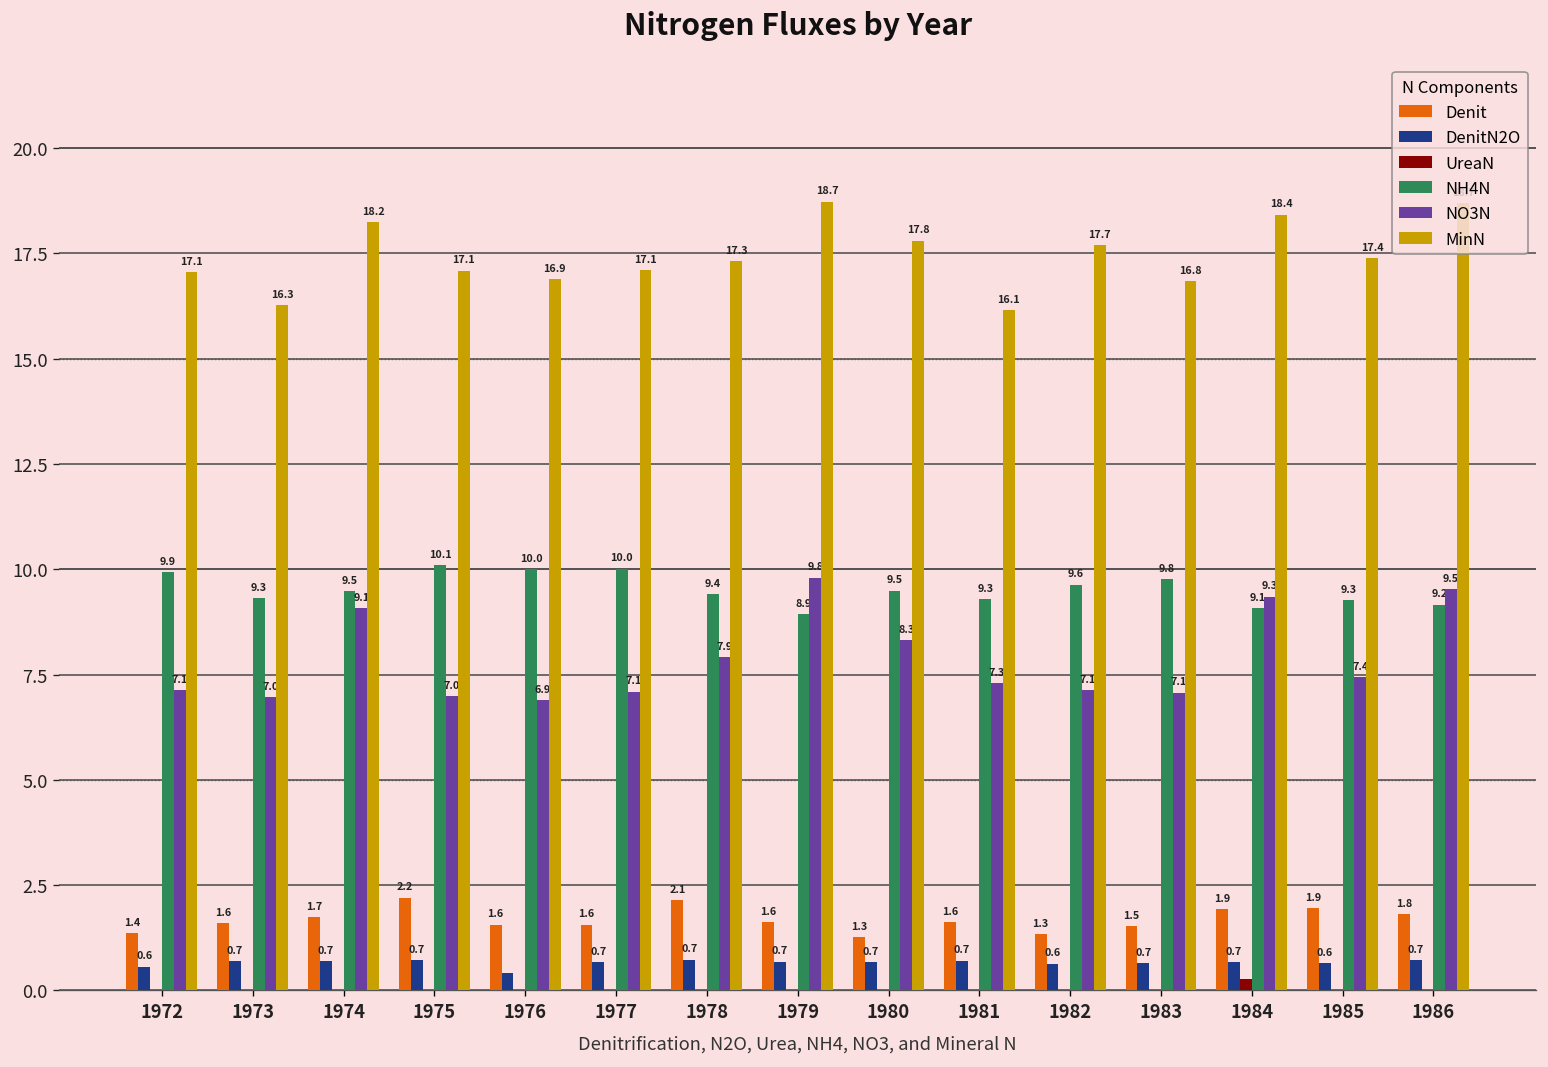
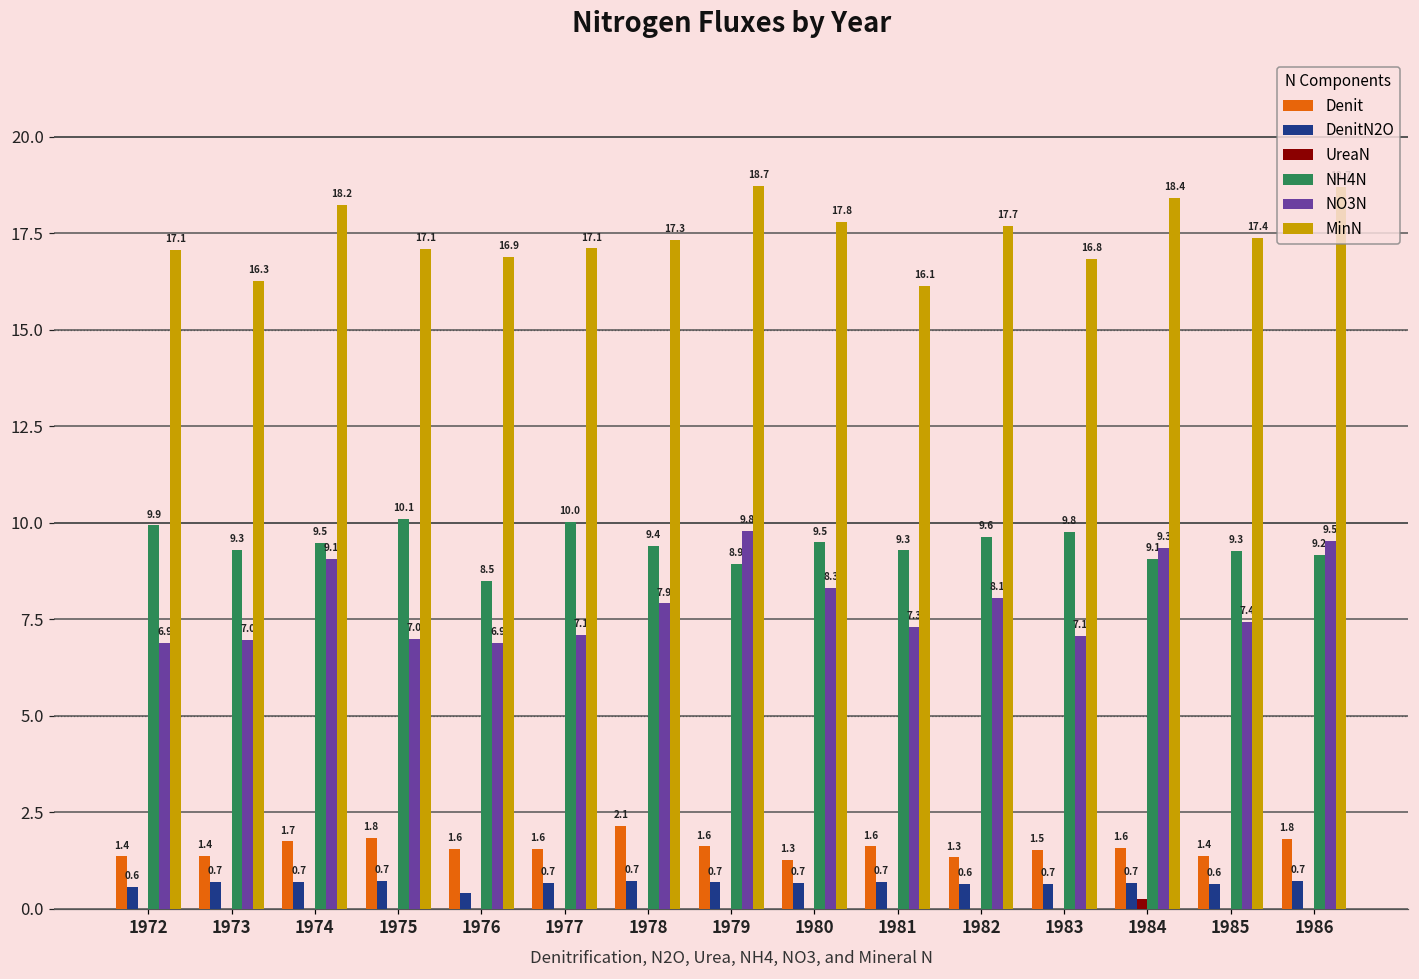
NO3N, 1972: 7.1 -> 6.9
Denit, 1973: 1.6 -> 1.4
Denit, 1975: 2.2 -> 1.8
NH4N, 1976: 10.0 -> 8.5
NO3N, 1982: 7.1 -> 8.1
Denit, 1984: 1.9 -> 1.6
Denit, 1985: 1.9 -> 1.4
